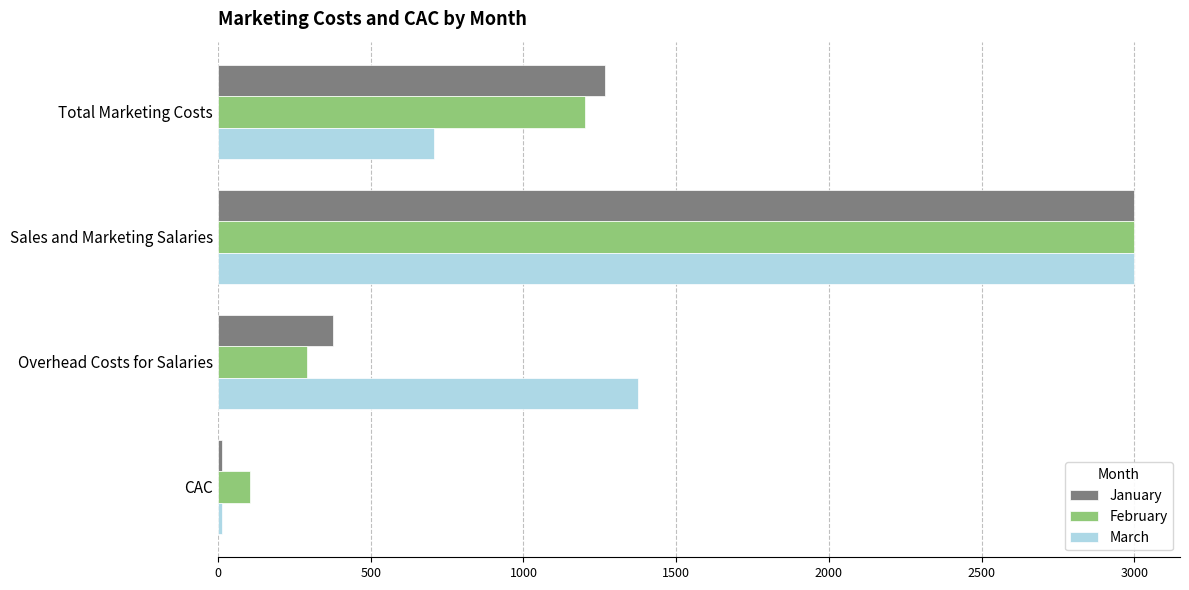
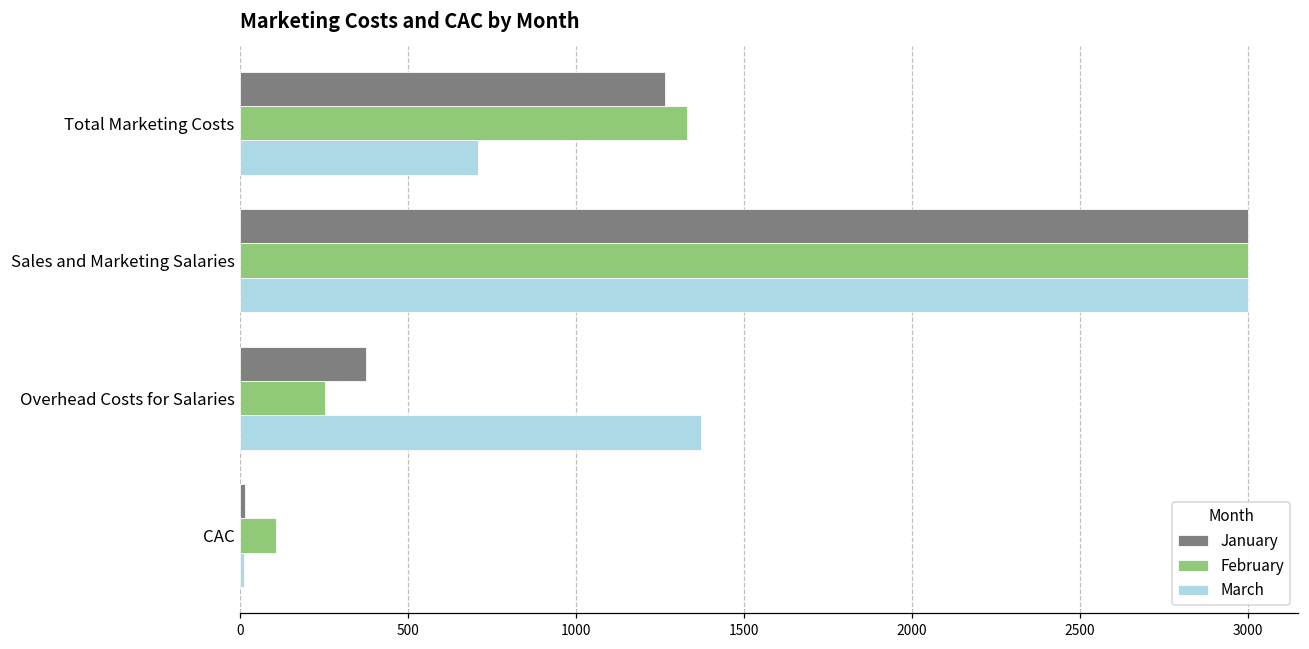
February, Total Marketing Costs: 1200 -> 1330
February, Overhead Costs for Salaries: 290 -> 250
